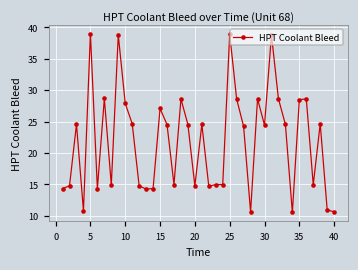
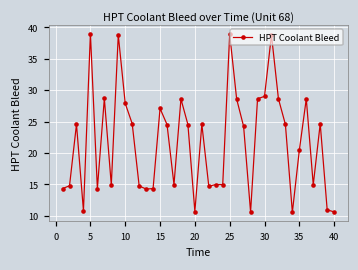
20: 15 -> 11
30: 24 -> 29
35: 28 -> 20
